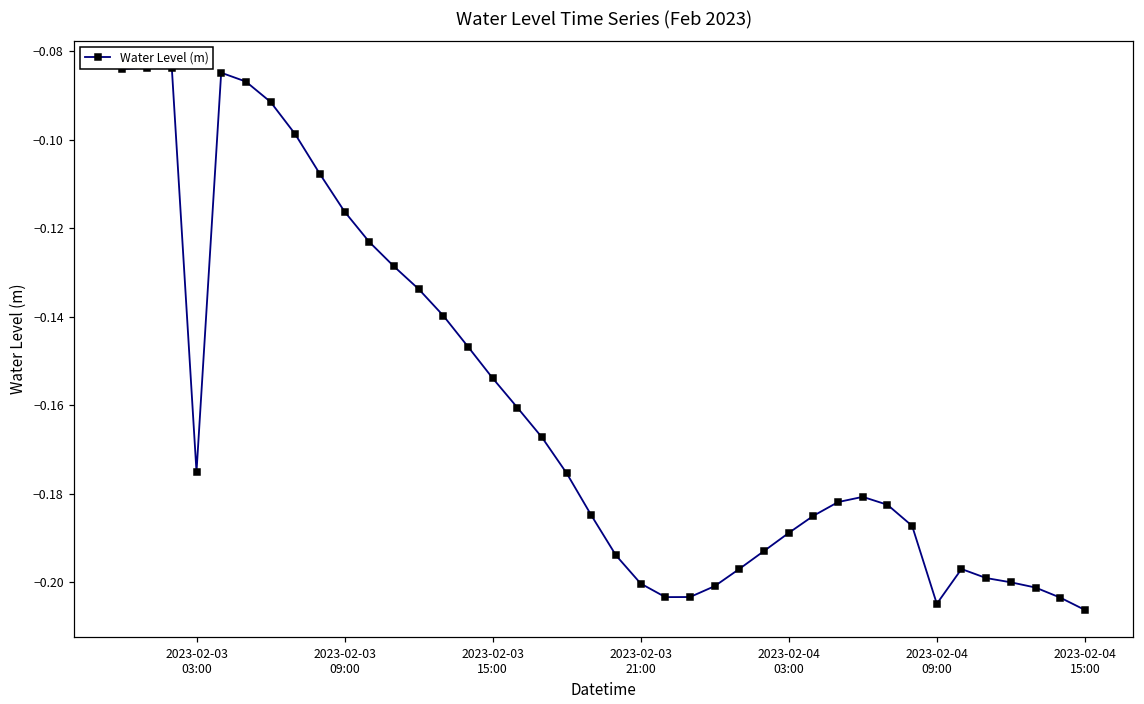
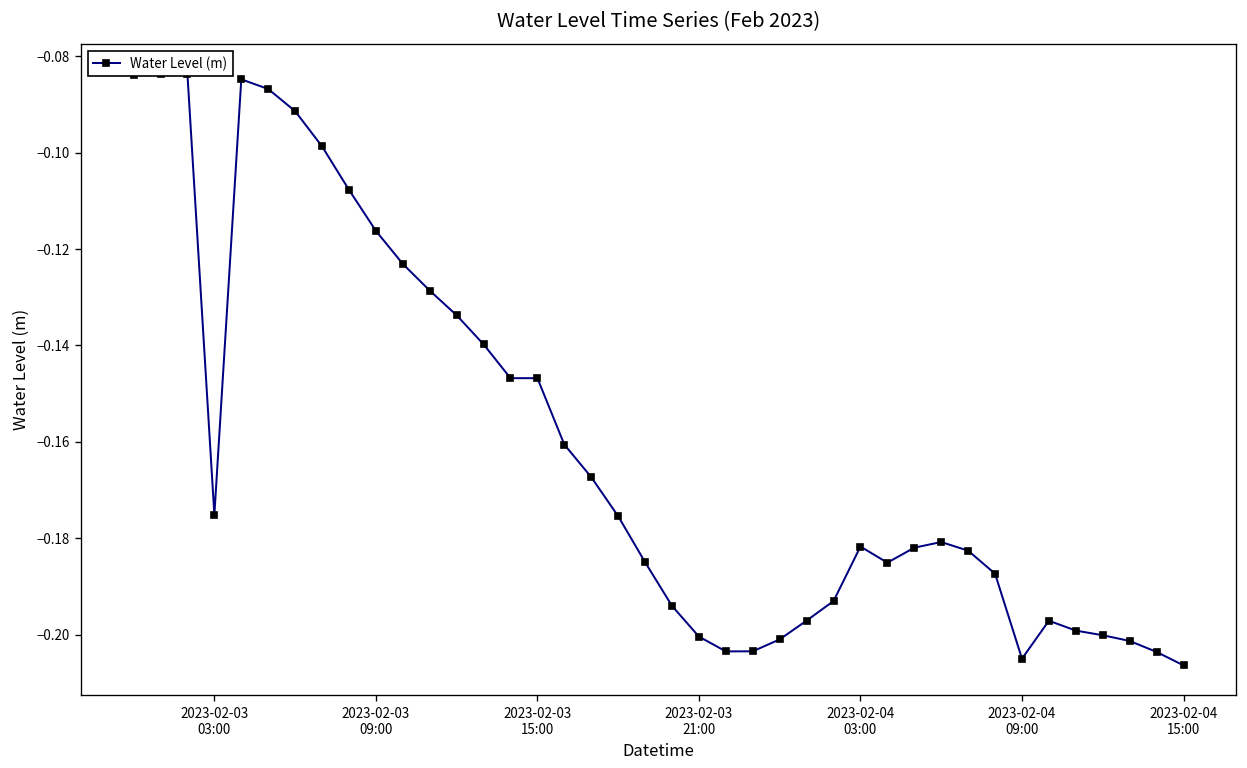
2023-02-03 15:00: -0.154 -> -0.147
2023-02-04 03:00: -0.189 -> -0.182
